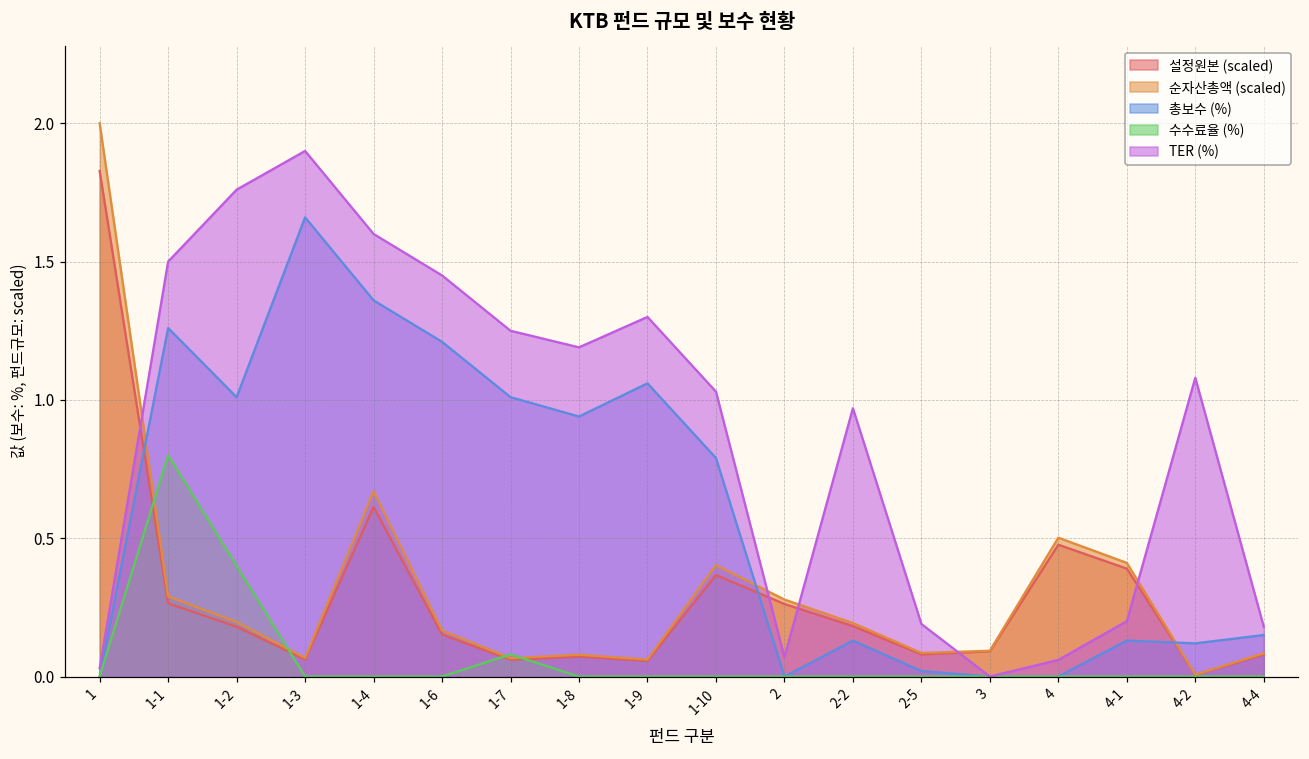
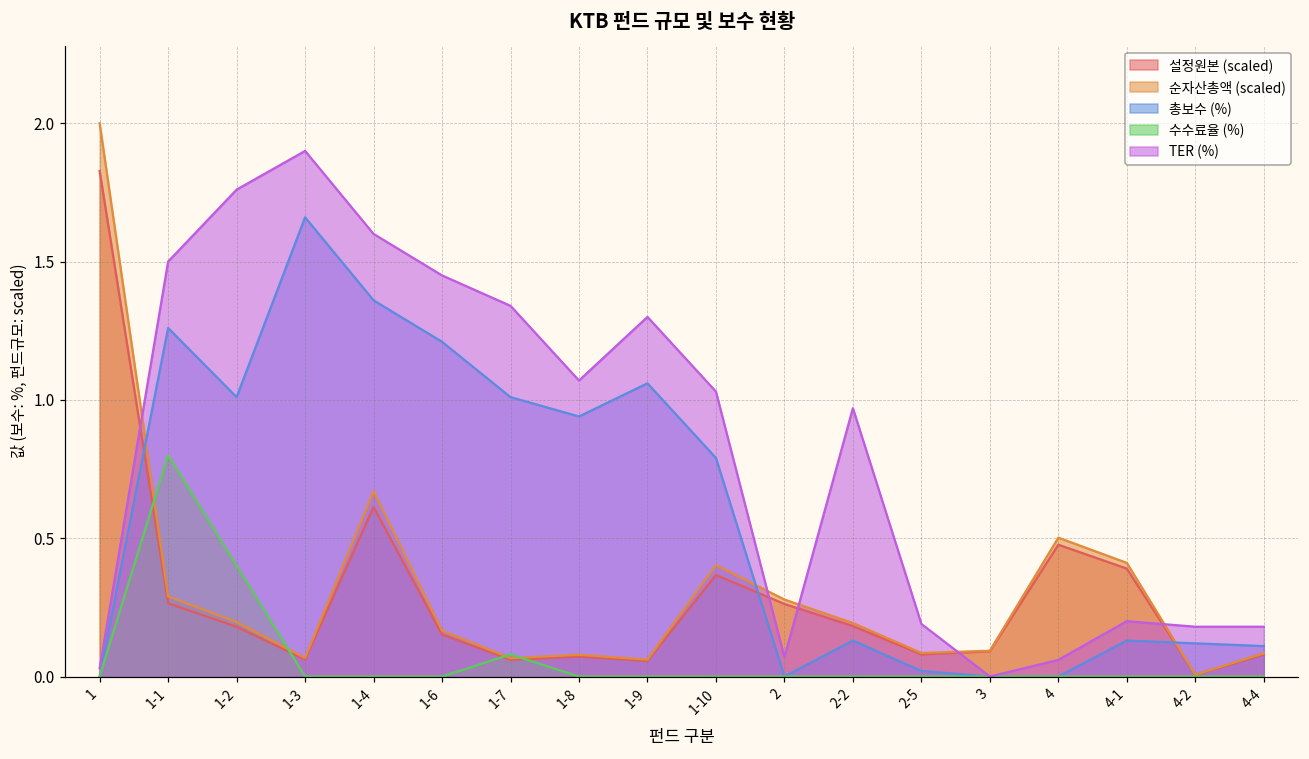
TER (%), 1-7: 1.25 -> 1.34
TER (%), 1-8: 1.19 -> 1.07
TER (%), 4-2: 1.08 -> 0.18
총보수 (%), 4-4: 0.15 -> 0.11
